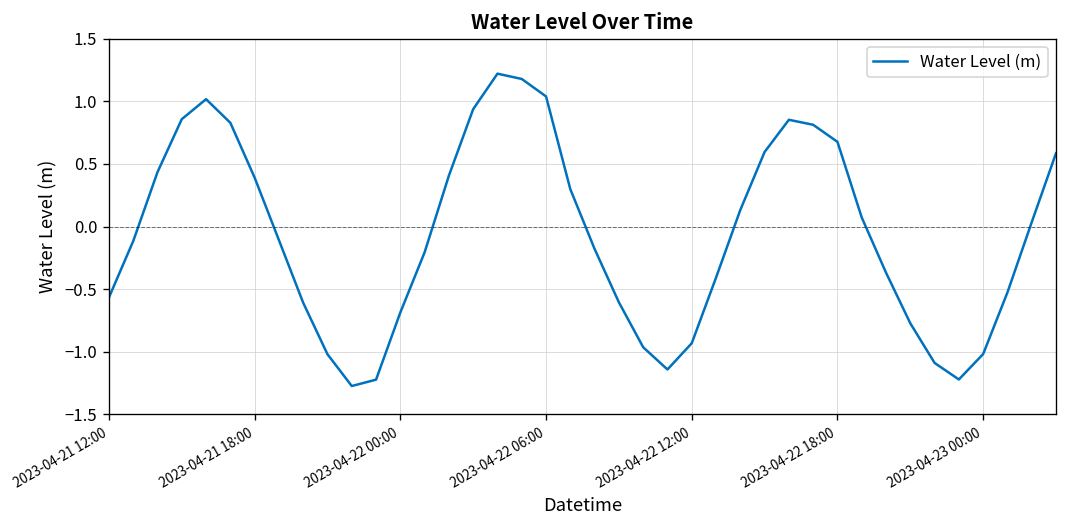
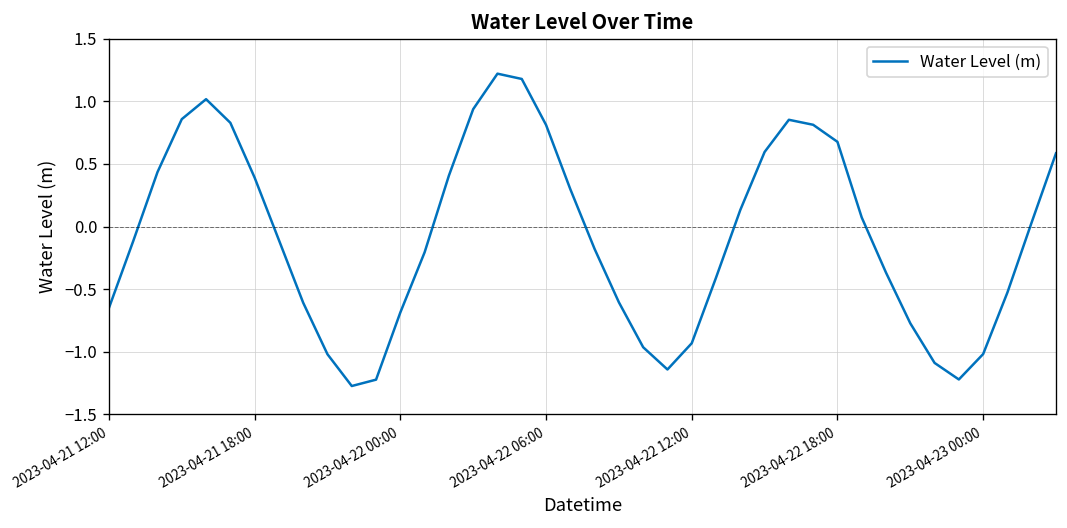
2023-04-21 12:00: -0.57 -> -0.65
2023-04-22 06:00: 1.04 -> 0.81
